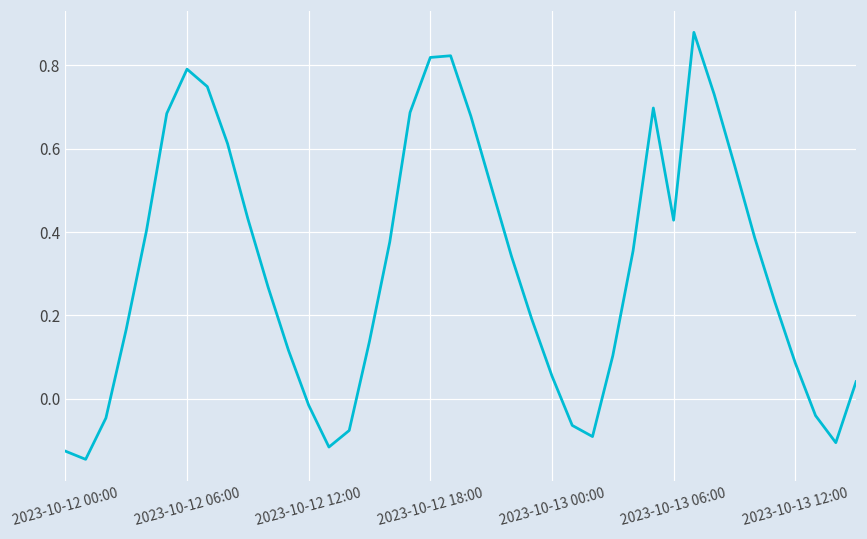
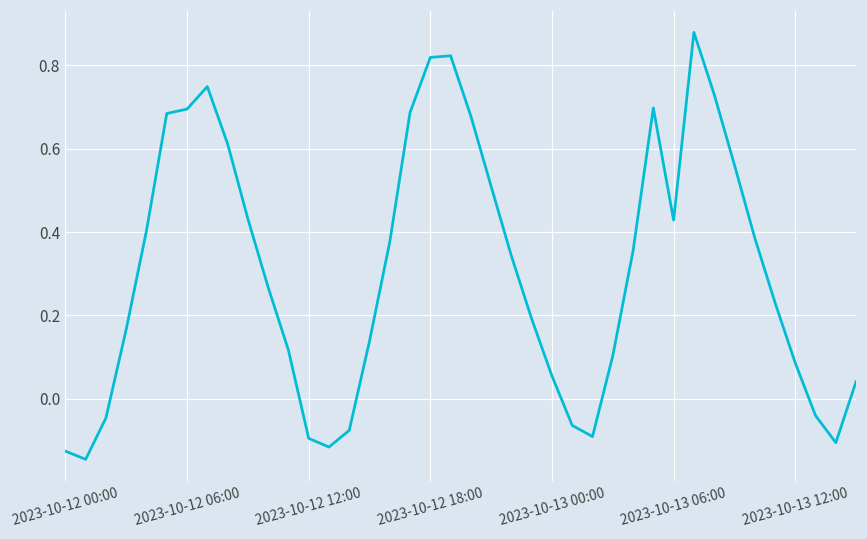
2023-10-12 06:00: 0.79 -> 0.69
2023-10-12 12:00: -0.02 -> -0.09
